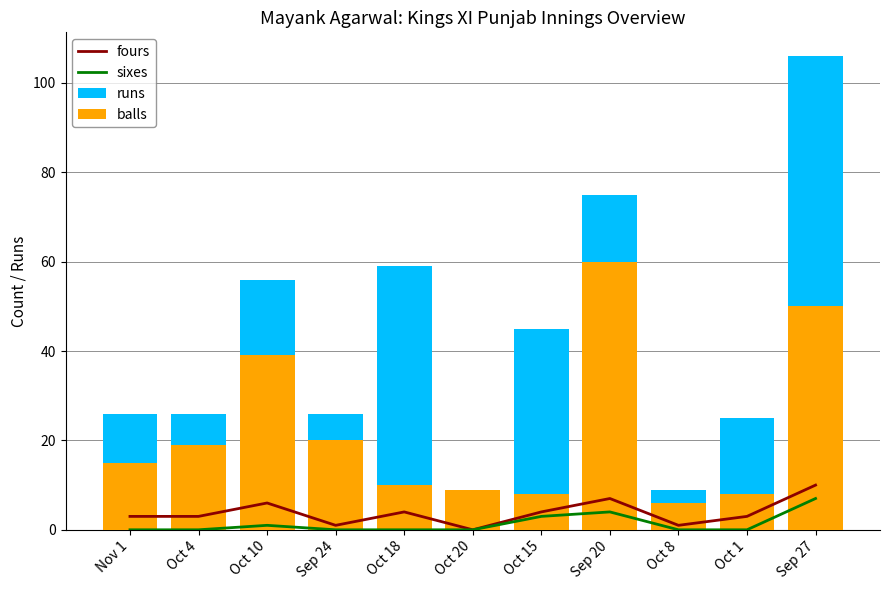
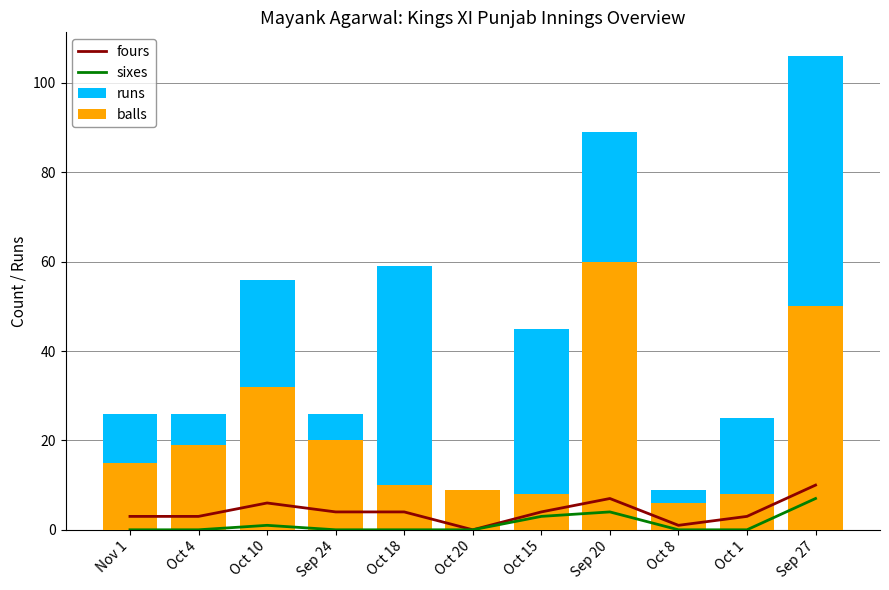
balls, Oct 10: 39 -> 32
fours, Sep 24: 1 -> 4
runs, Sep 20: 75 -> 89
